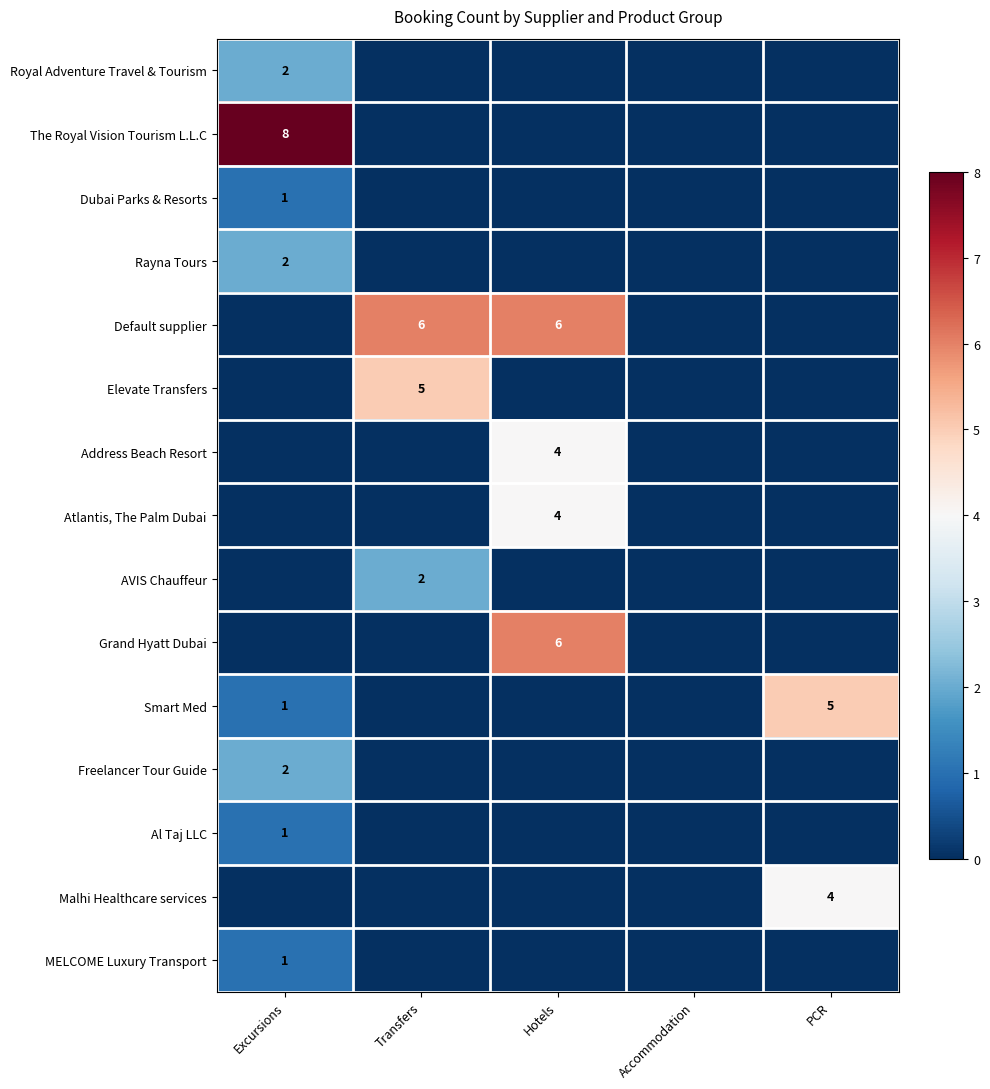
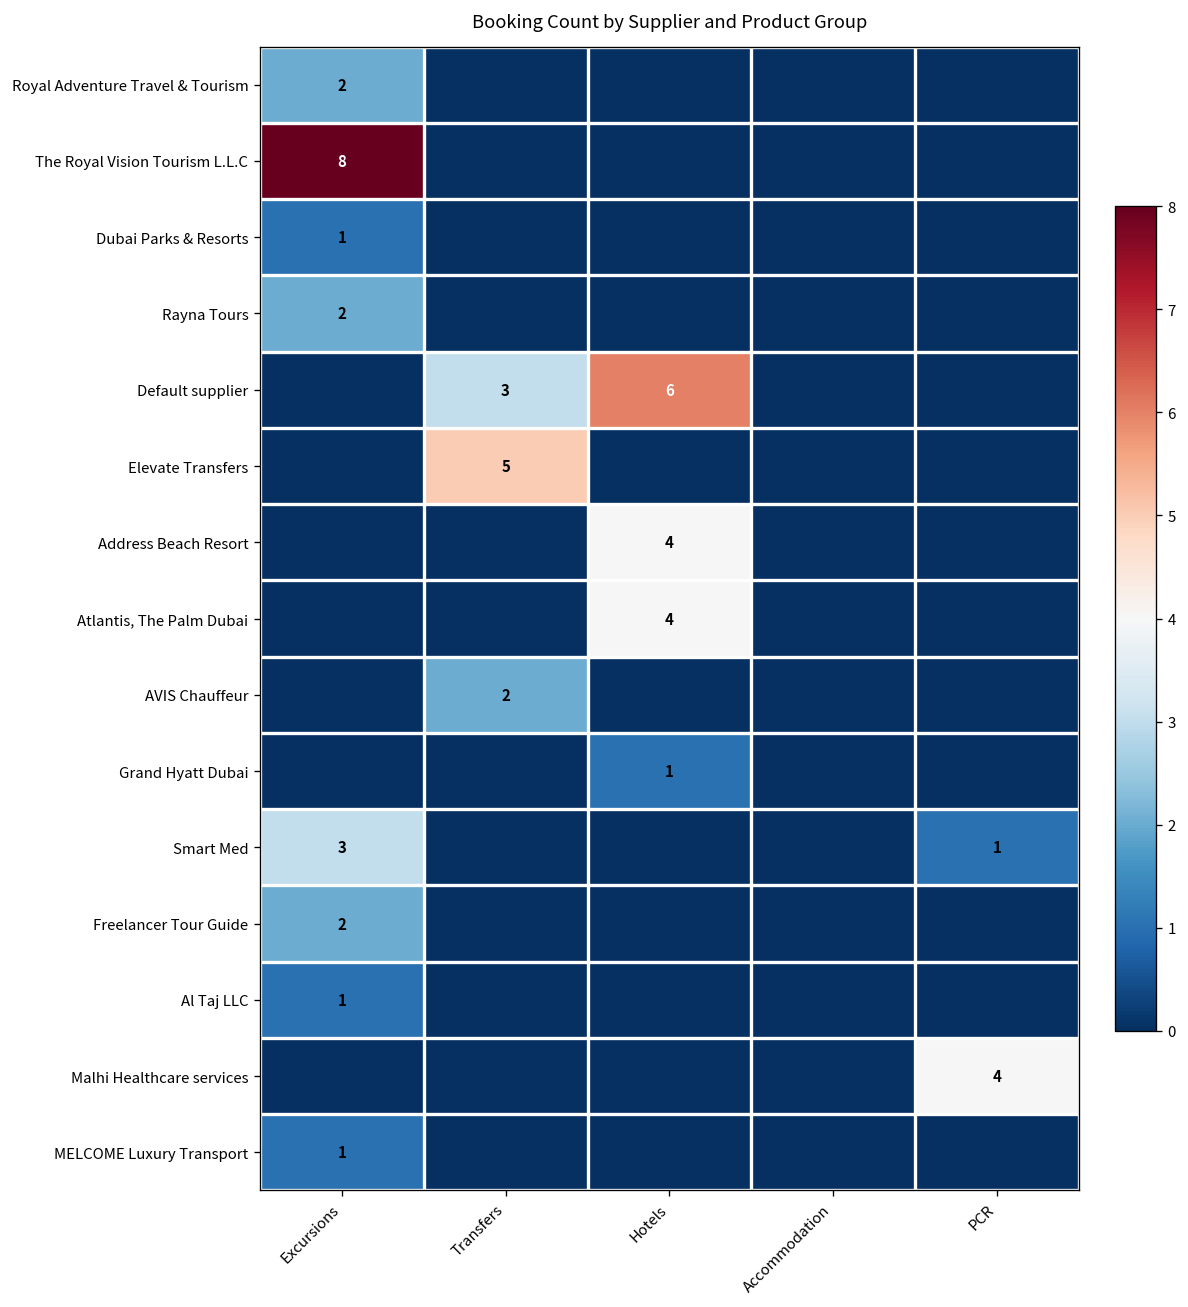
Default supplier, Transfers: 6 -> 3
Grand Hyatt Dubai, Hotels: 6 -> 1
Smart Med, Excursions: 1 -> 3
Smart Med, PCR: 5 -> 1
